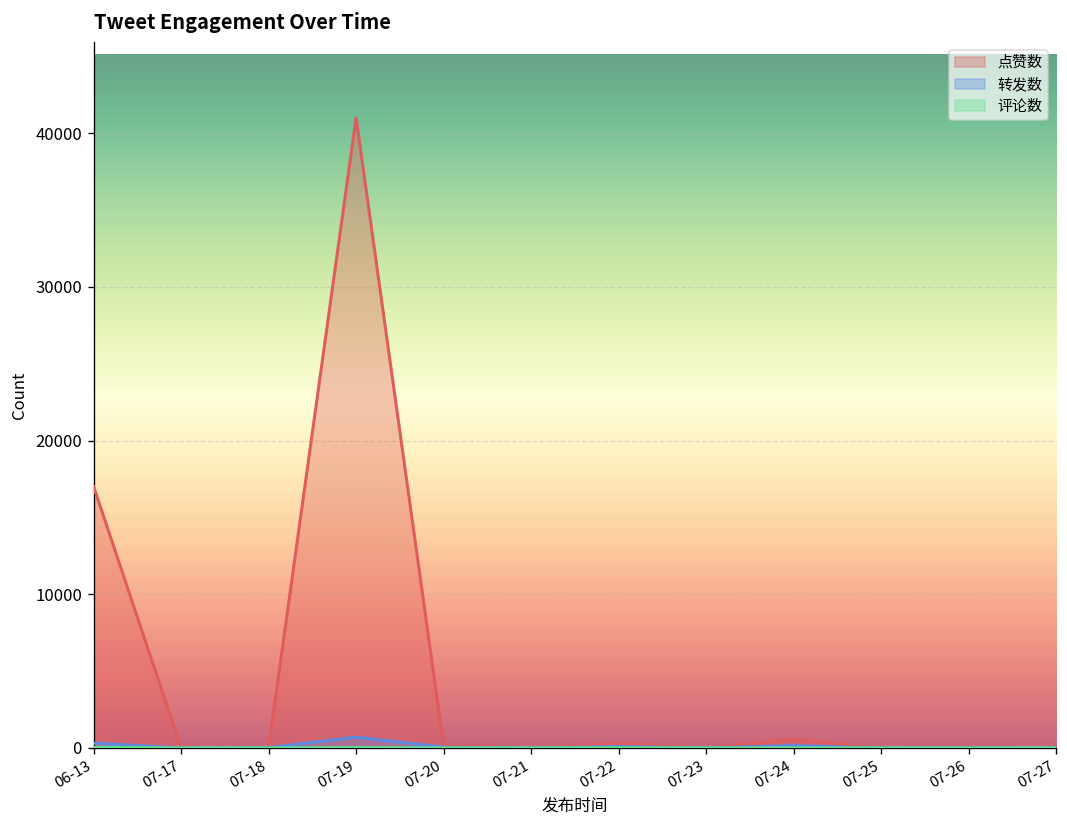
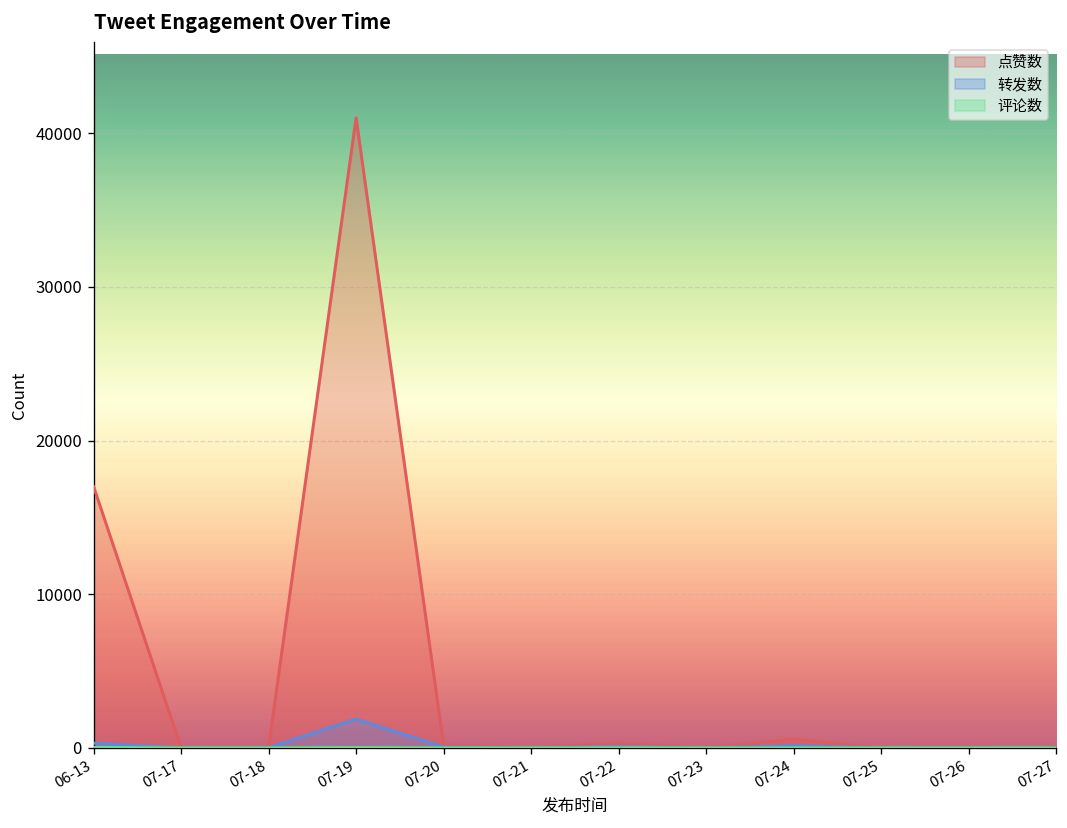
转发数, 07-19: 700 -> 1900
